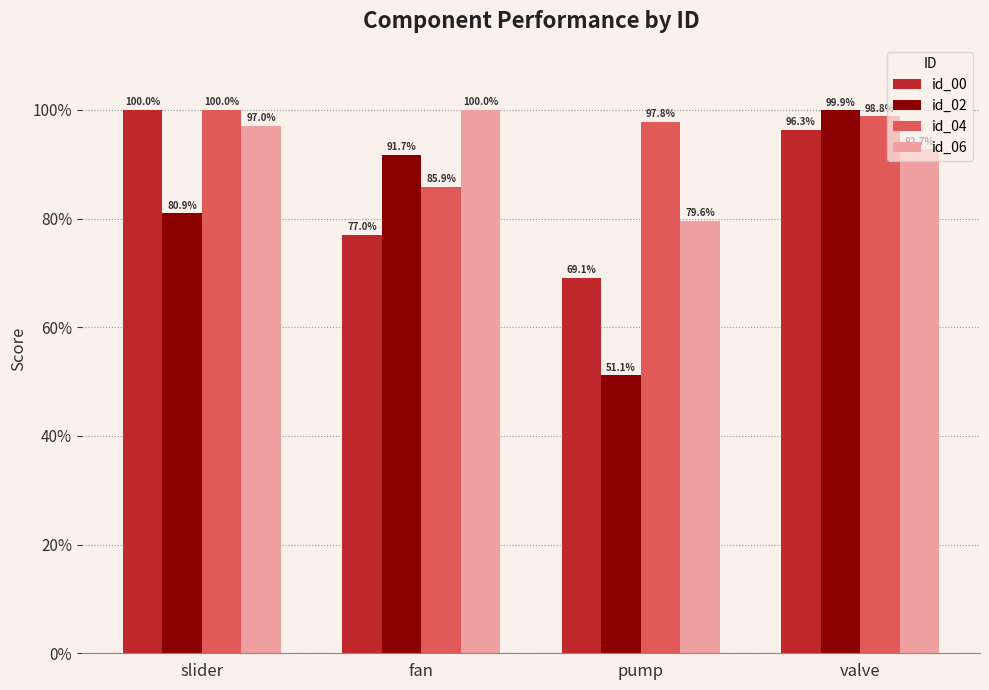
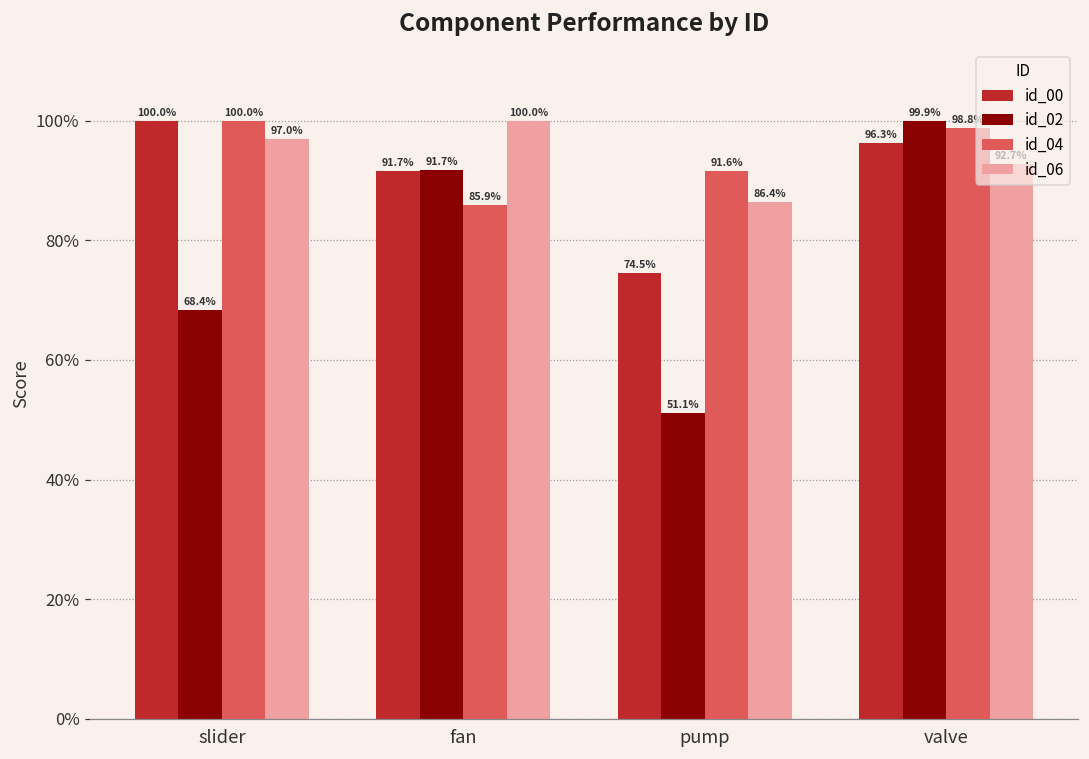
id_02, slider: 80.9% -> 68.4%
id_00, fan: 77.0% -> 91.7%
id_00, pump: 69.1% -> 74.5%
id_04, pump: 97.8% -> 91.6%
id_06, pump: 79.6% -> 86.4%
